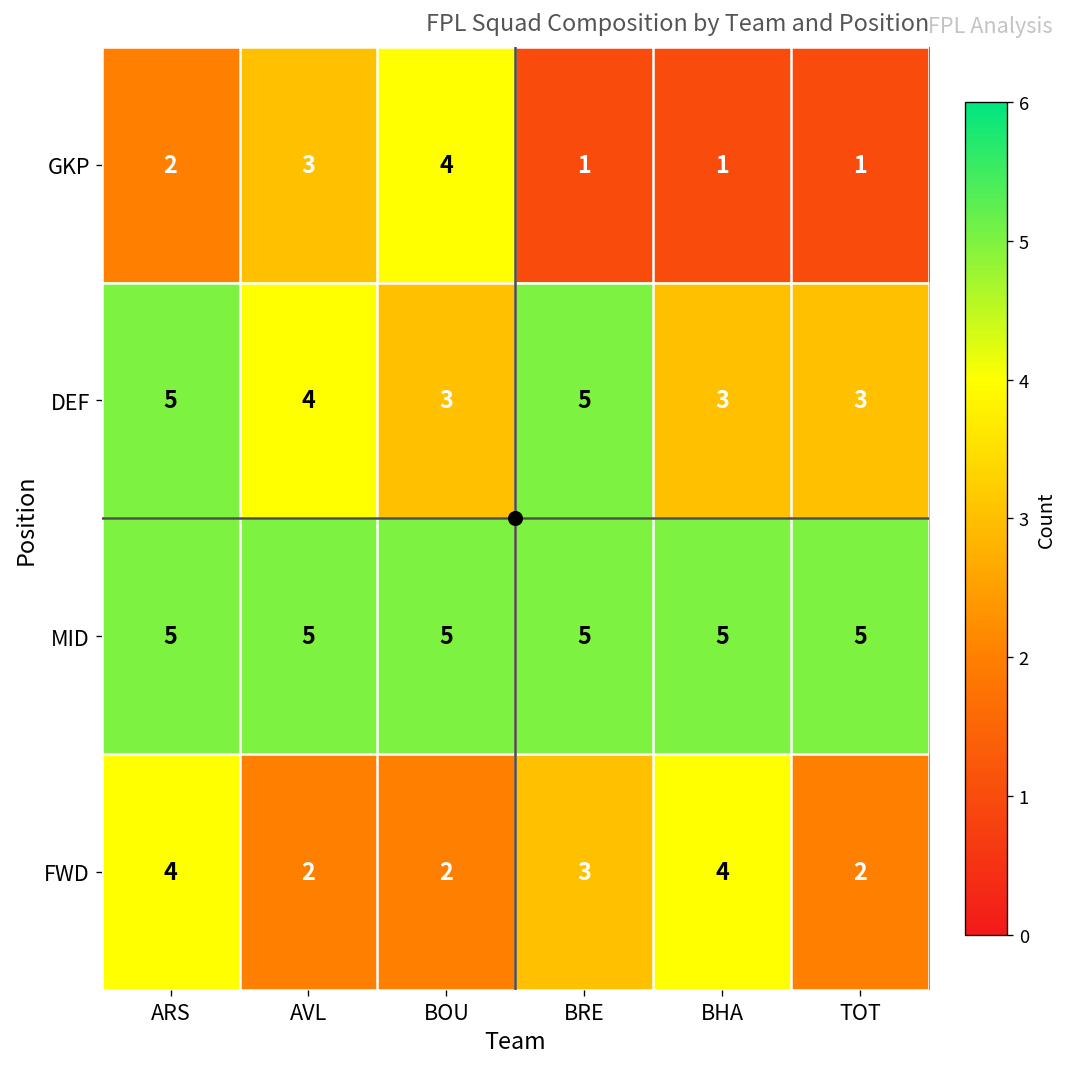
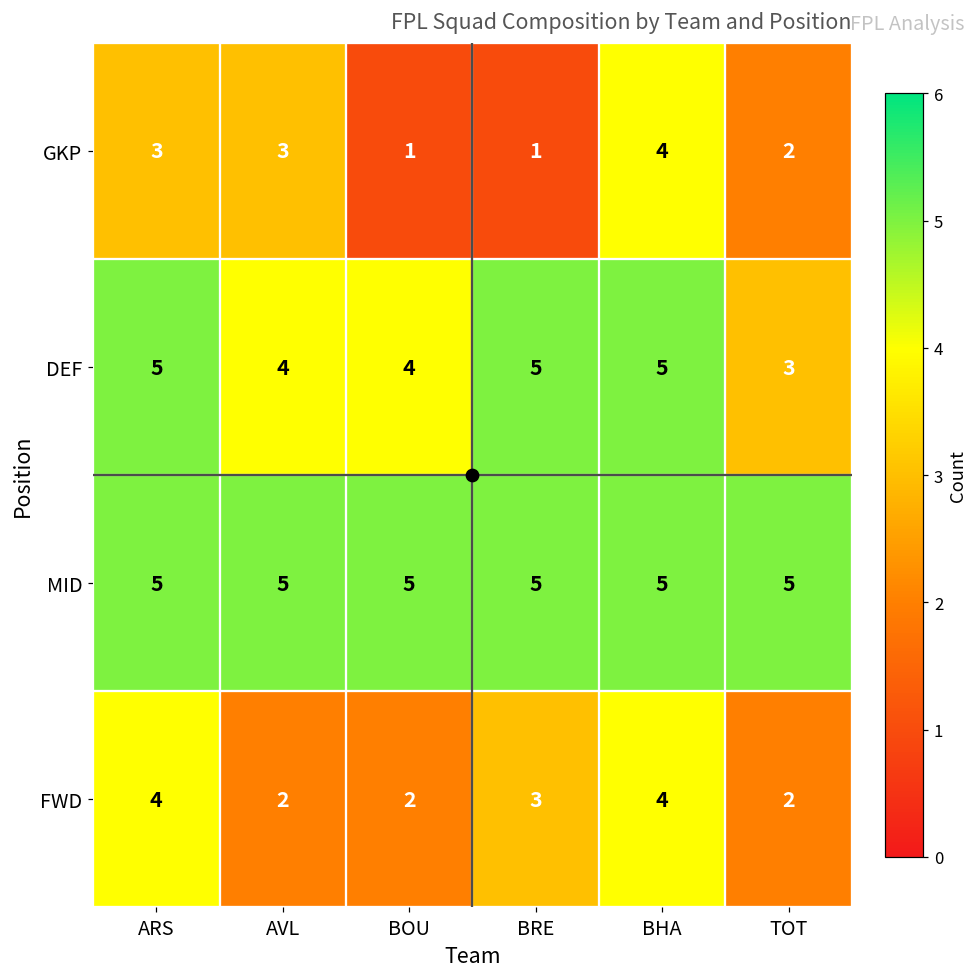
GKP, ARS: 2 -> 3
GKP, BOU: 4 -> 1
GKP, BHA: 1 -> 4
GKP, TOT: 1 -> 2
DEF, BOU: 3 -> 4
DEF, BHA: 3 -> 5
